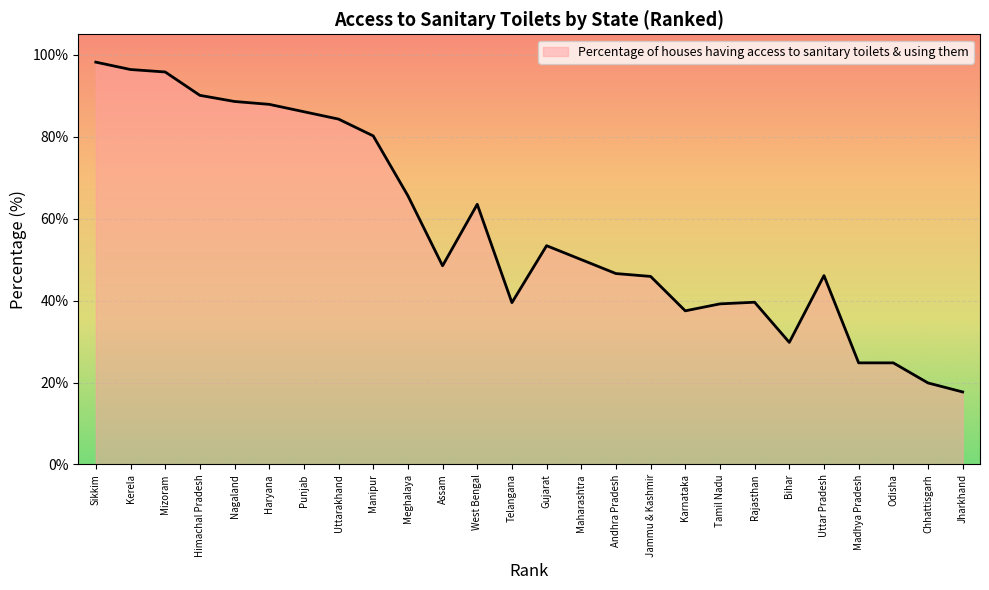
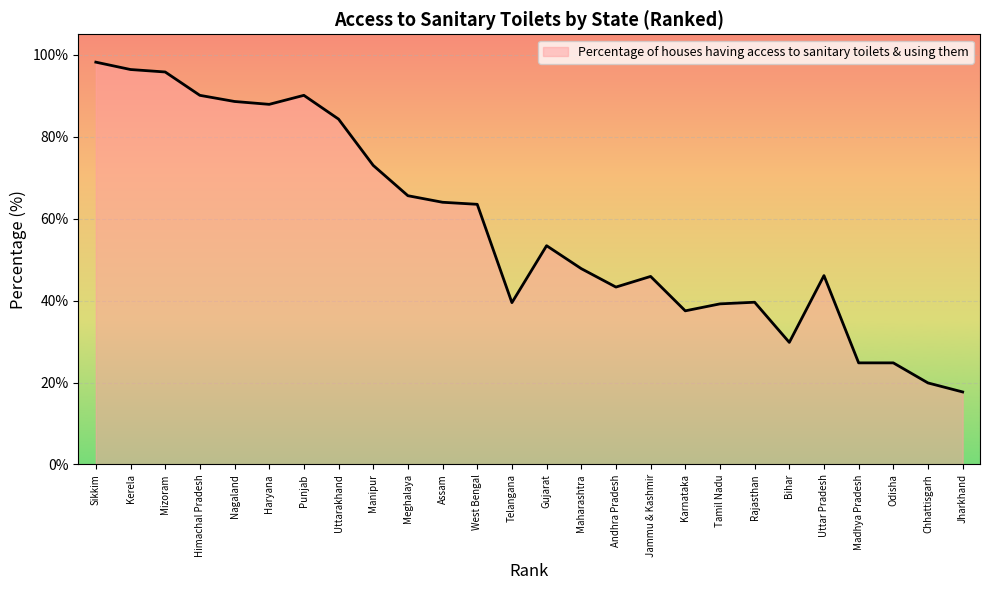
Punjab: 86% -> 90%
Manipur: 80% -> 73%
Assam: 49% -> 64%
Maharashtra: 50% -> 48%
Andhra Pradesh: 47% -> 43%
